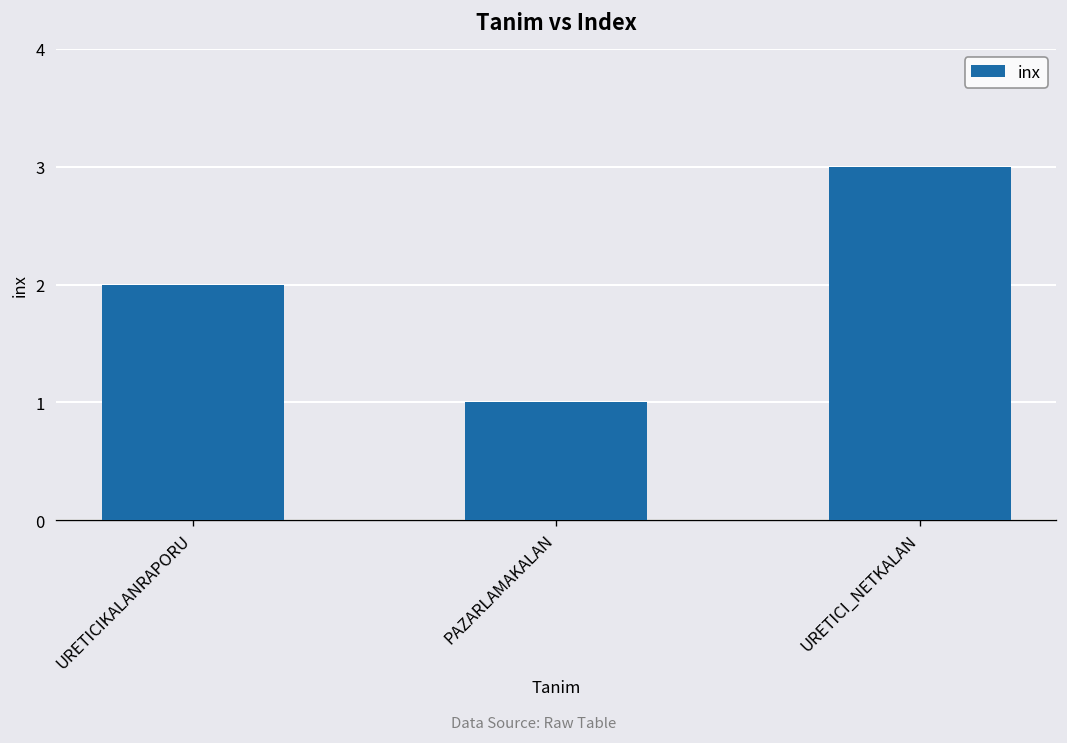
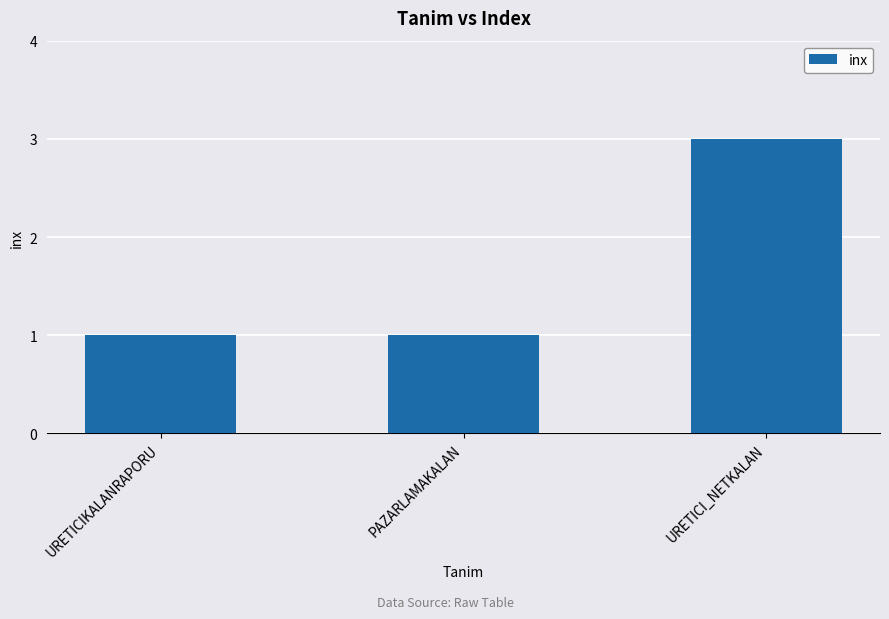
URETICIKALANRAPORU: 2 -> 1
